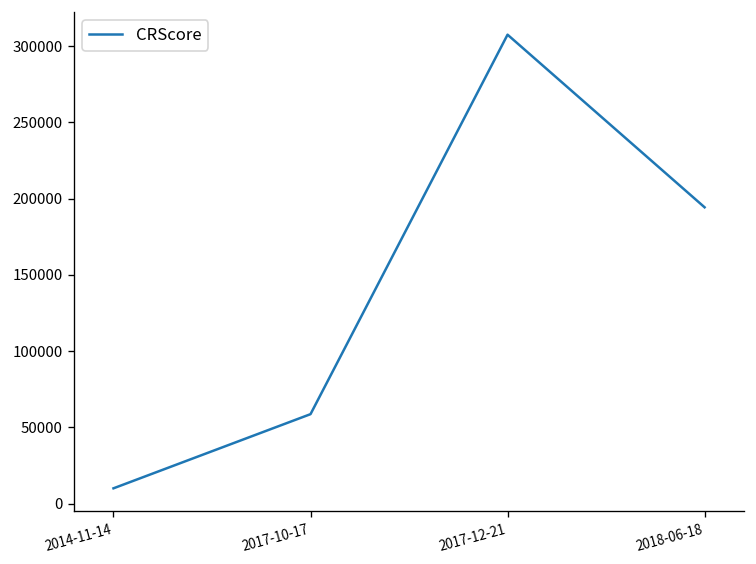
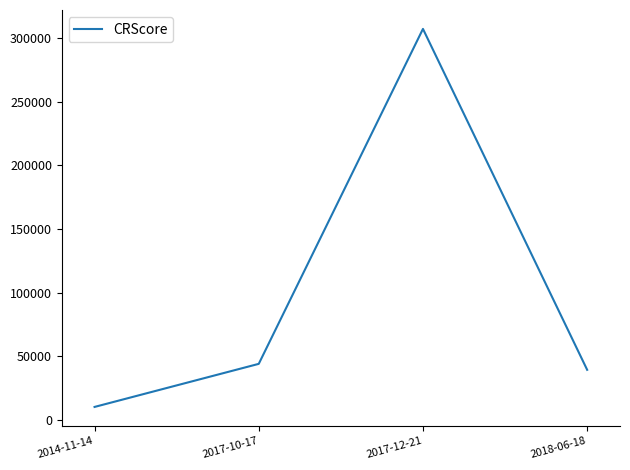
2017-10-17: 59000 -> 44000
2018-06-18: 194000 -> 39000
